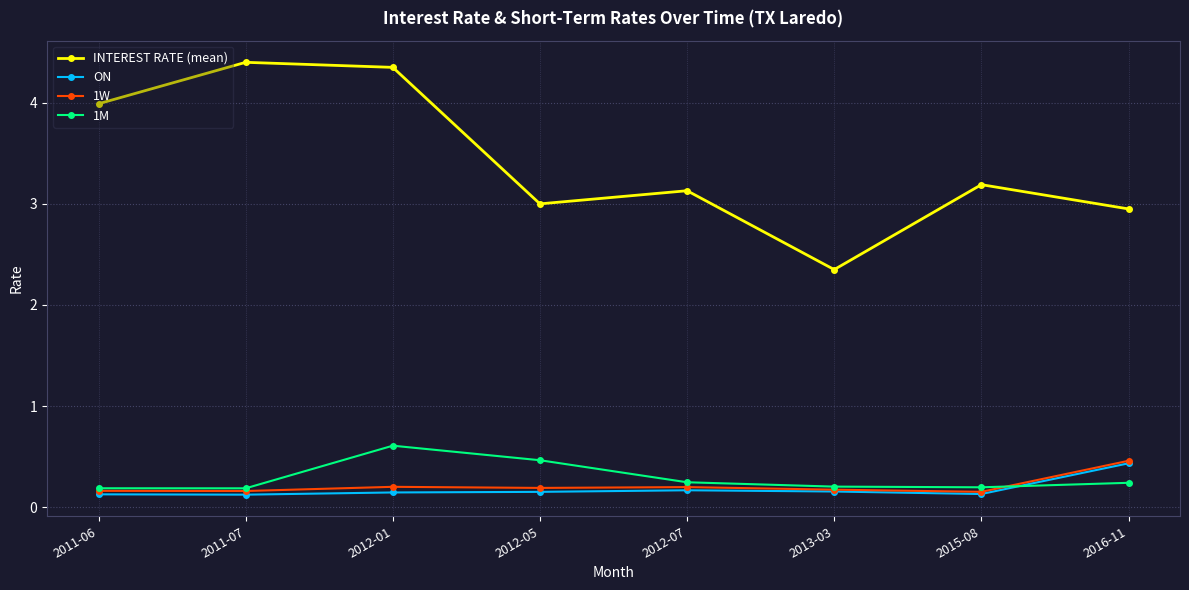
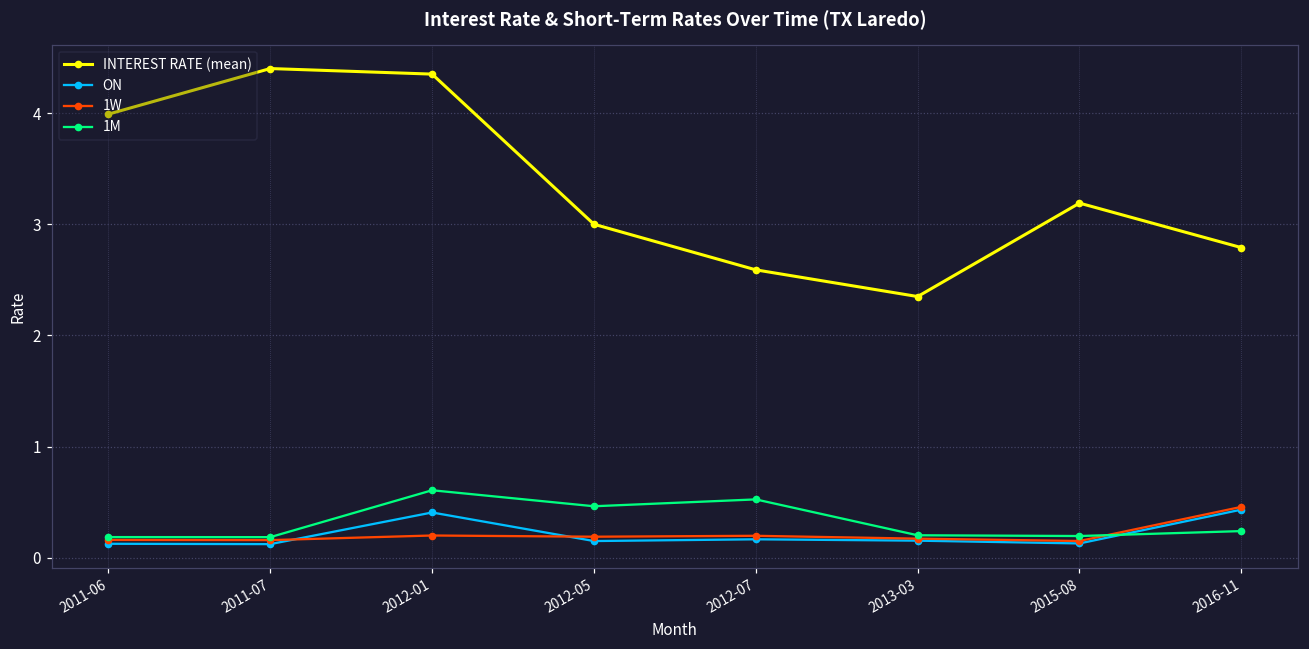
ON, 2012-01: 0.15 -> 0.41
INTEREST RATE (mean), 2012-07: 3.13 -> 2.59
1M, 2012-07: 0.25 -> 0.53
INTEREST RATE (mean), 2016-11: 2.95 -> 2.79
